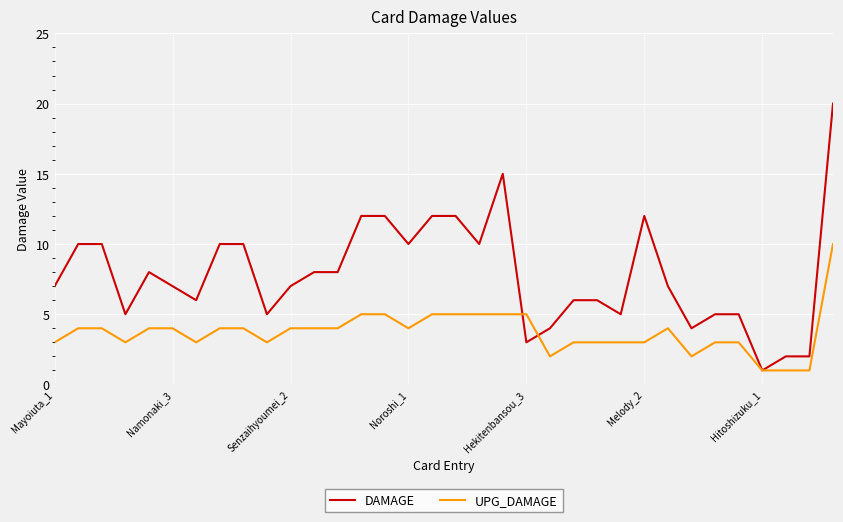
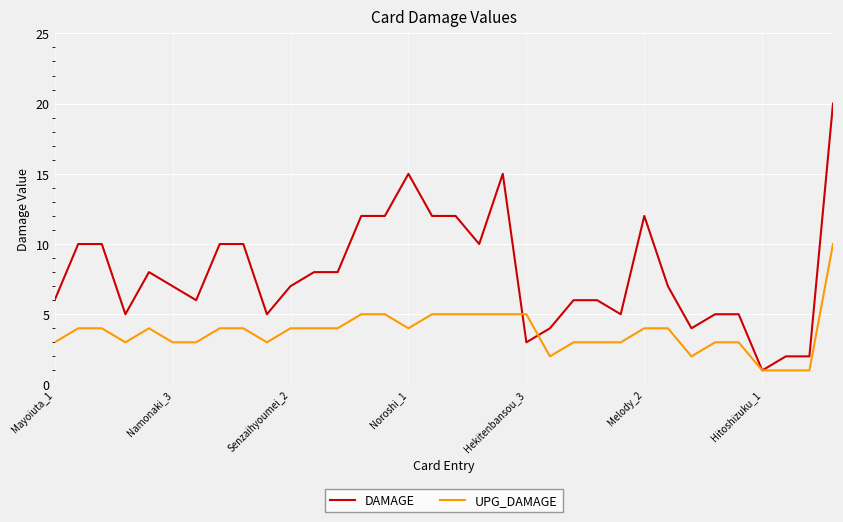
DAMAGE, Mayoiuta_1: 7 -> 6
UPG_DAMAGE, Namonaki_3: 4 -> 3
DAMAGE, Noroshi_1: 10 -> 15
UPG_DAMAGE, Melody_2: 3 -> 4
